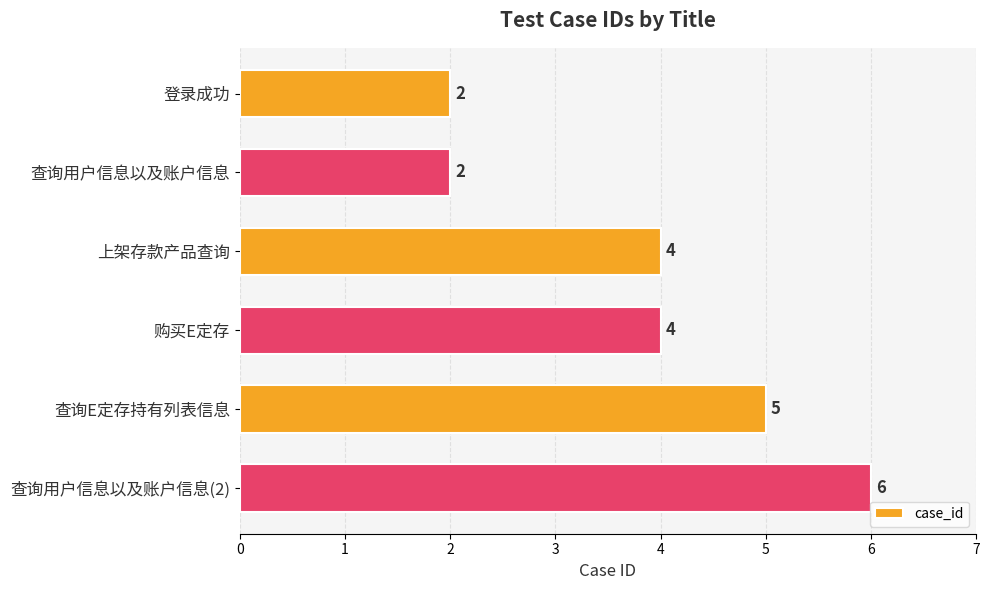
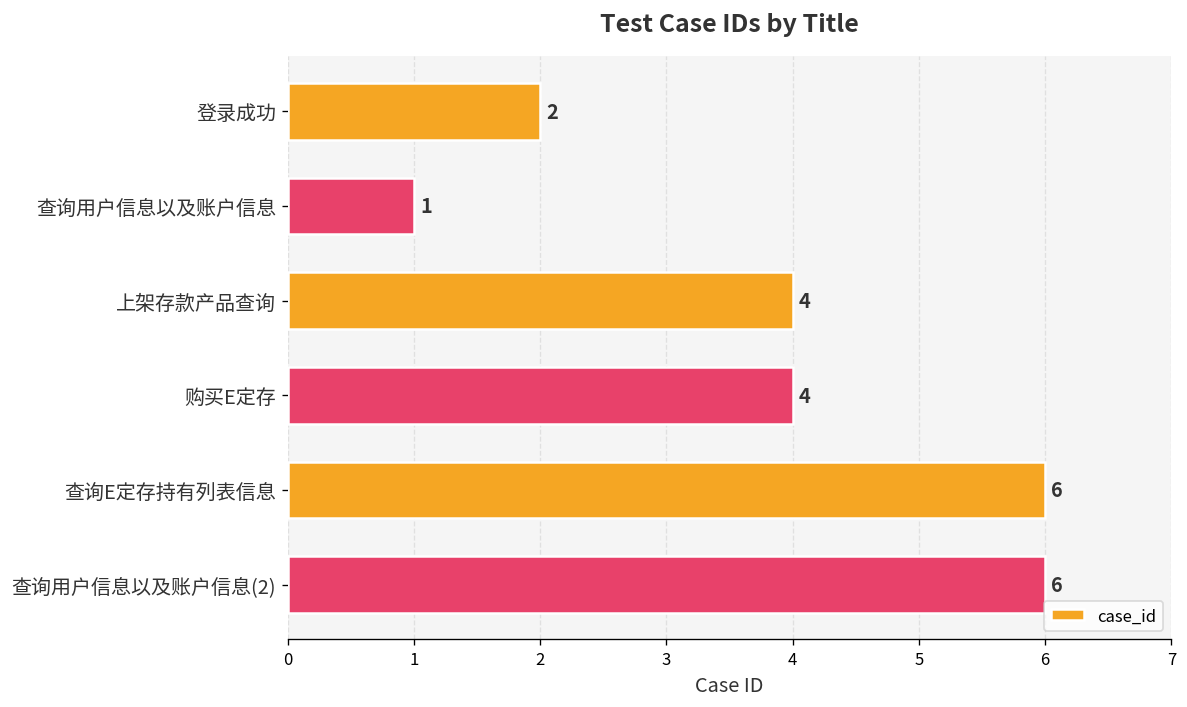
查询用户信息以及账户信息: 2 -> 1
查询E定存持有列表信息: 5 -> 6
